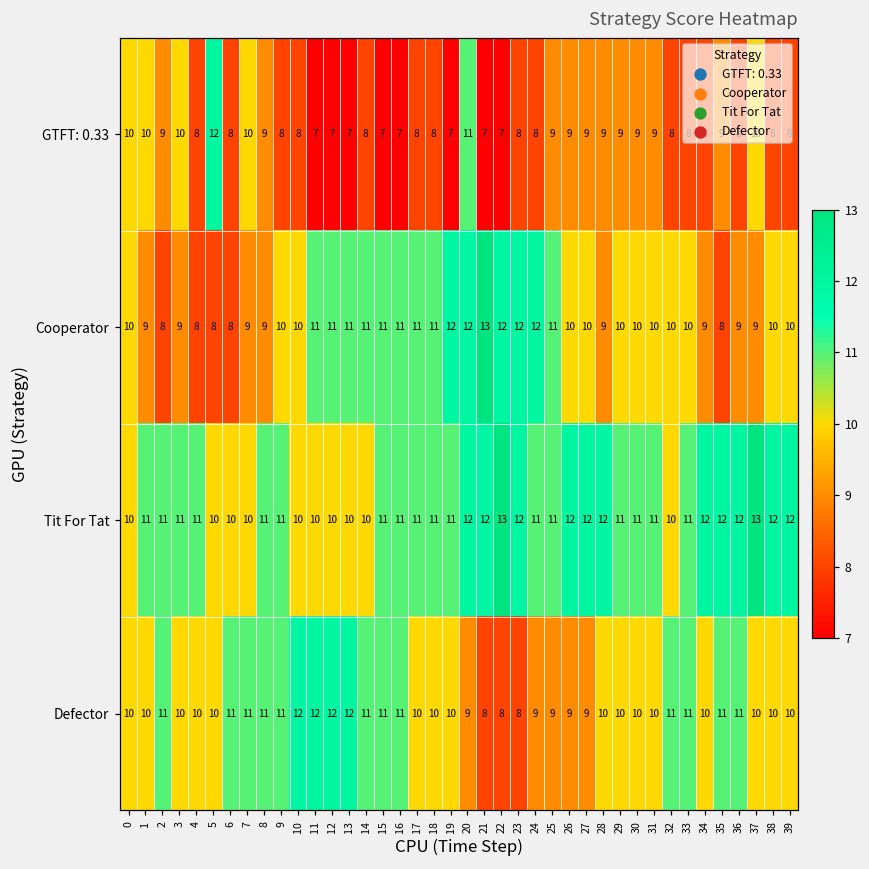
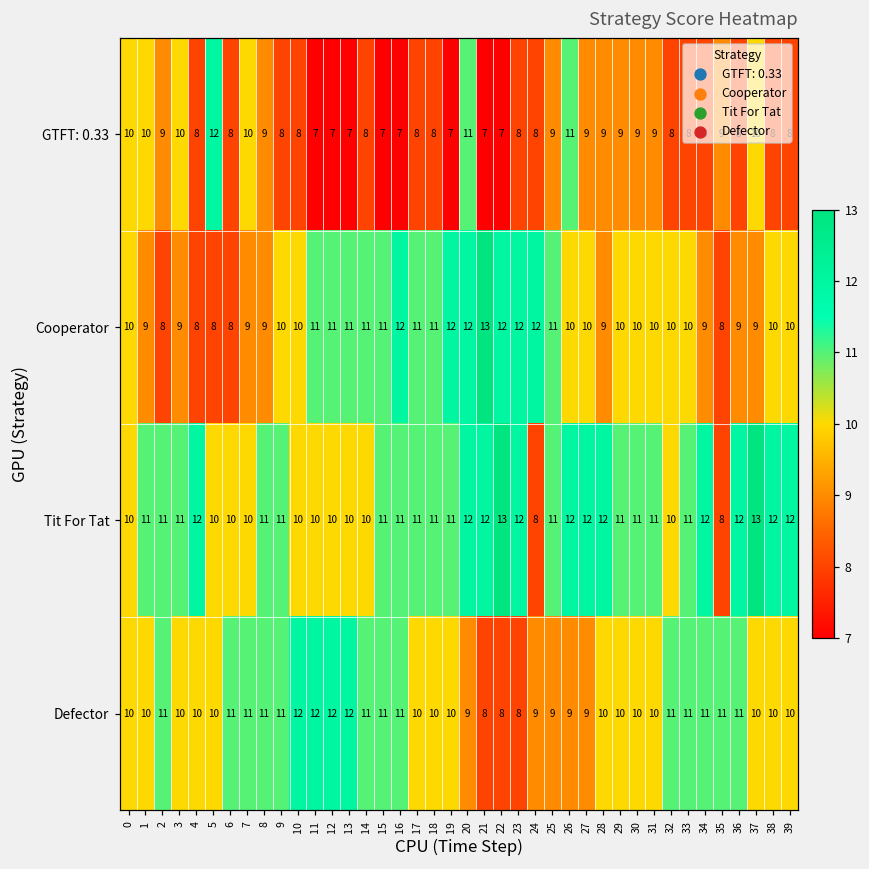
GTFT: 0.33, 26: 9 -> 11
Cooperator, 16: 11 -> 12
Tit For Tat, 4: 11 -> 12
Tit For Tat, 24: 11 -> 8
Tit For Tat, 35: 12 -> 8
Defector, 34: 10 -> 11
